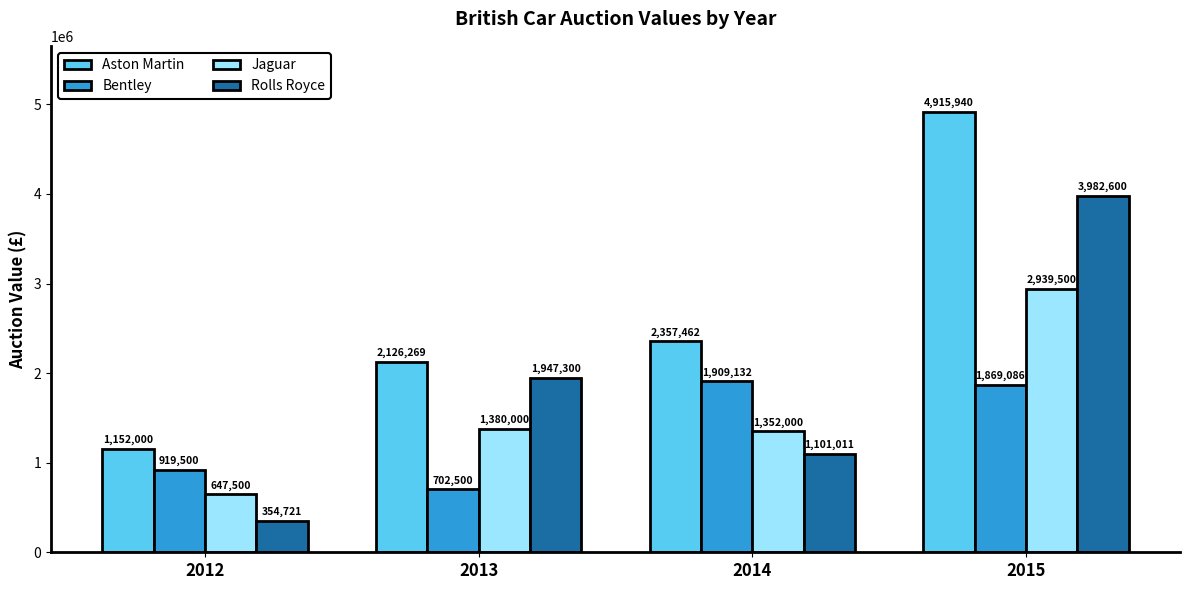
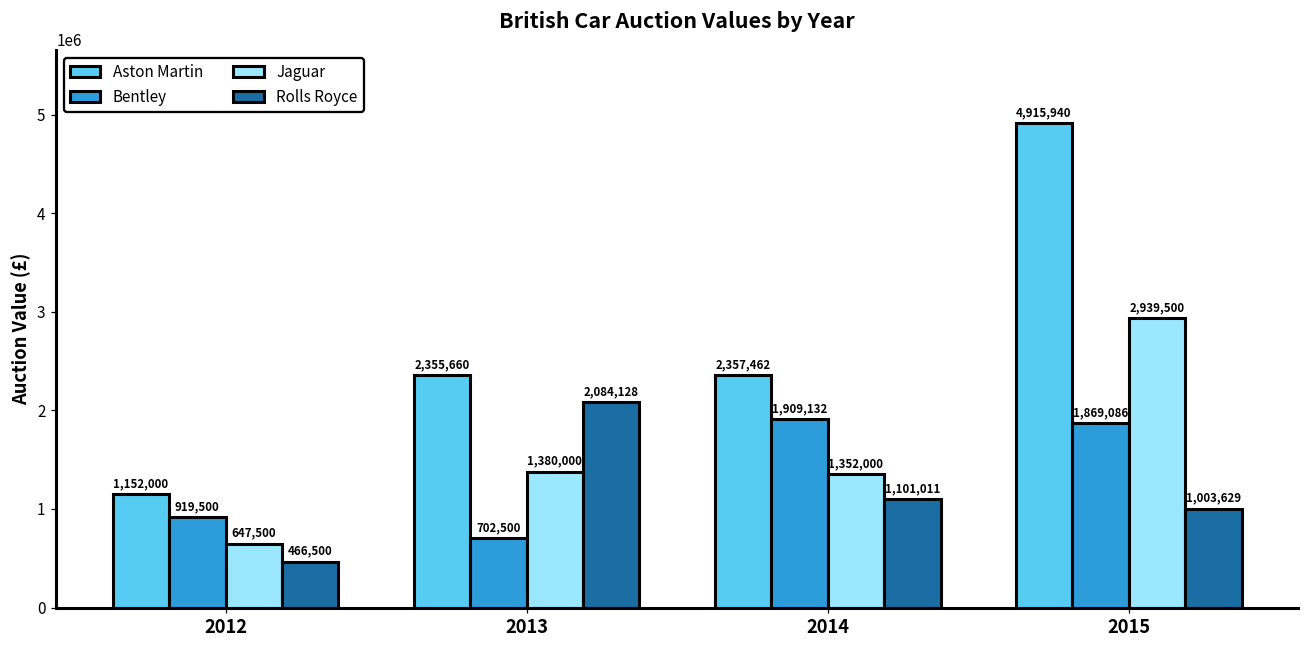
Rolls Royce, 2012: 354,721 -> 466,500
Aston Martin, 2013: 2,126,269 -> 2,355,660
Rolls Royce, 2013: 1,947,300 -> 2,084,128
Rolls Royce, 2015: 3,982,600 -> 1,003,629
